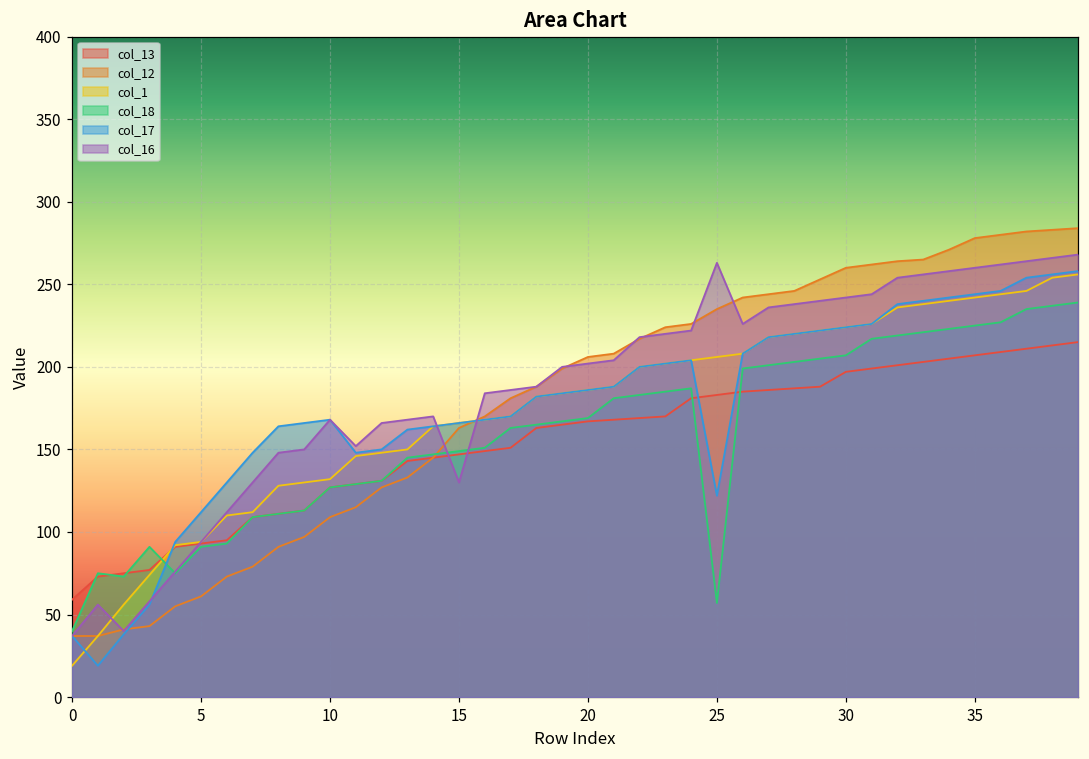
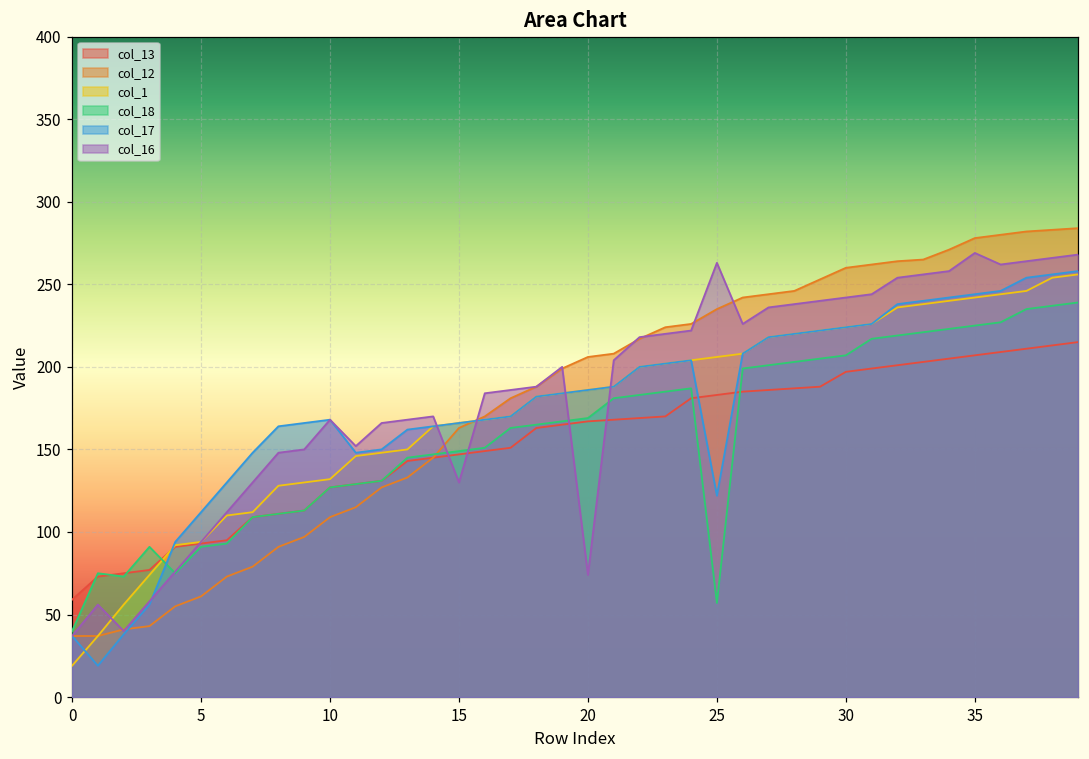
col_16, 20: 202 -> 74
col_16, 35: 260 -> 269
